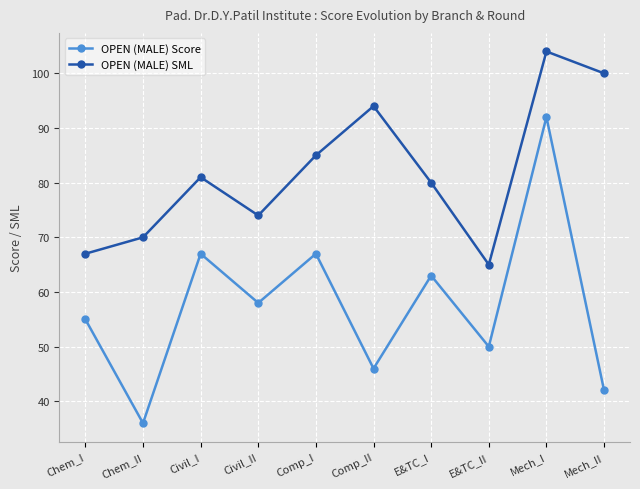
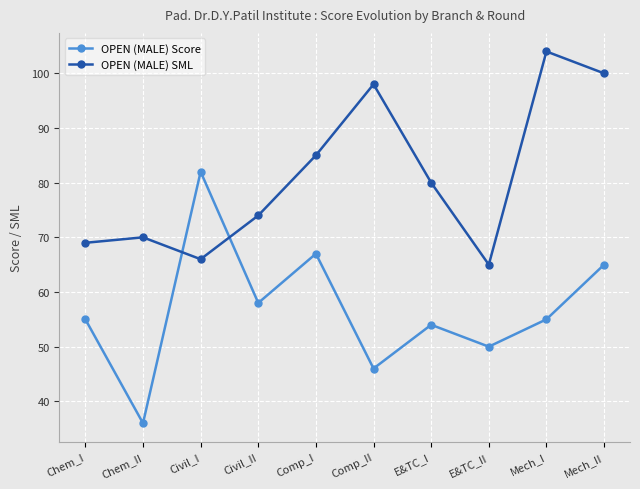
OPEN (MALE) SML, Chem_I: 67 -> 69
OPEN (MALE) Score, Civil_I: 67 -> 82
OPEN (MALE) SML, Civil_I: 81 -> 66
OPEN (MALE) SML, Comp_II: 94 -> 98
OPEN (MALE) Score, E&TC_I: 63 -> 54
OPEN (MALE) Score, Mech_I: 92 -> 55
OPEN (MALE) Score, Mech_II: 42 -> 65
